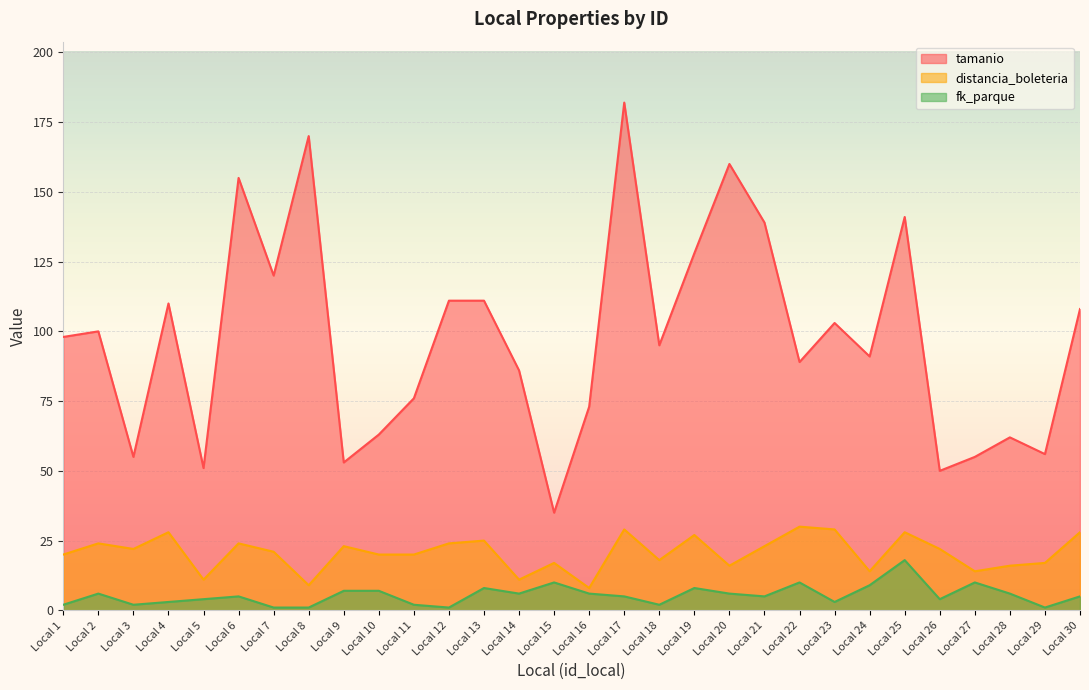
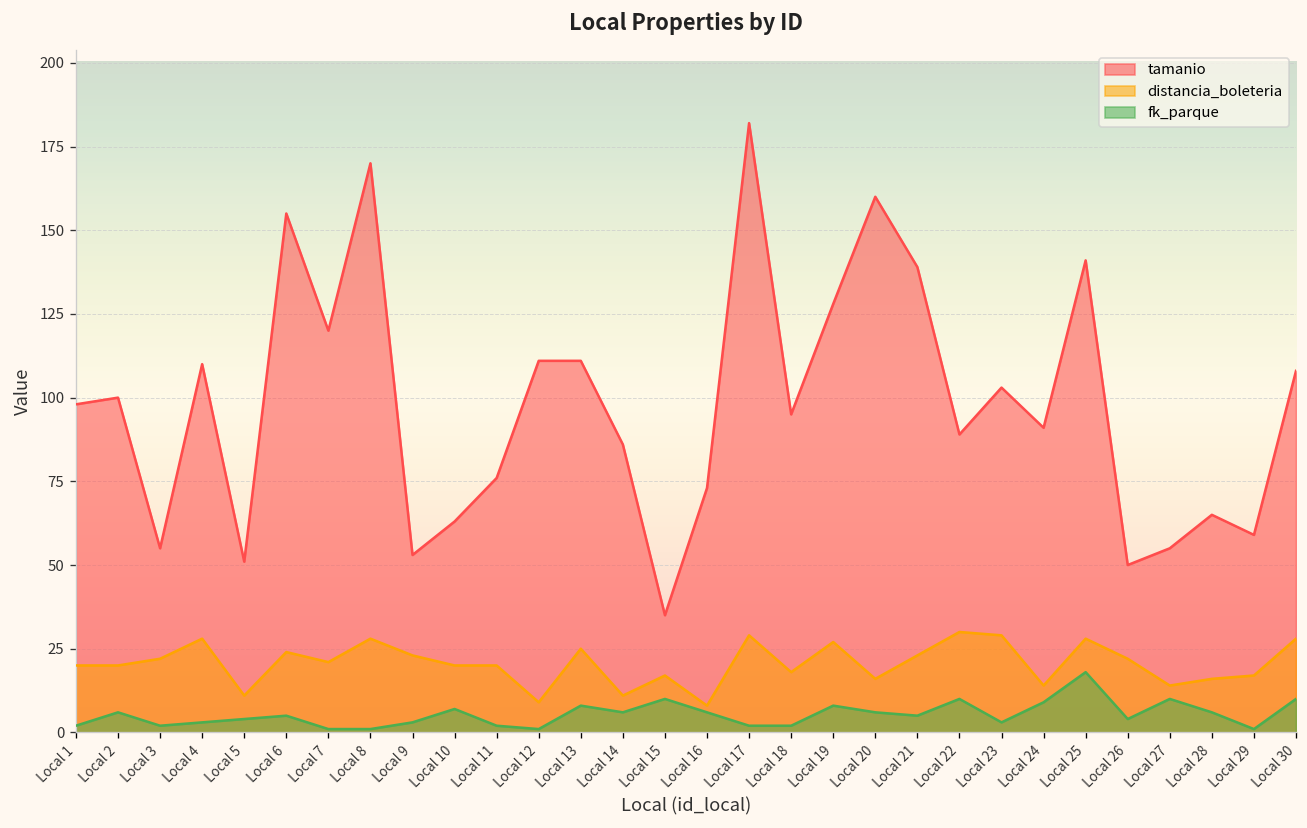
distancia_boleteria, Local 2: 24 -> 20
distancia_boleteria, Local 8: 9 -> 28
fk_parque, Local 9: 7 -> 3
distancia_boleteria, Local 12: 24 -> 9
fk_parque, Local 17: 5 -> 2
tamanio, Local 28: 62 -> 65
tamanio, Local 29: 56 -> 59
fk_parque, Local 30: 5 -> 10
